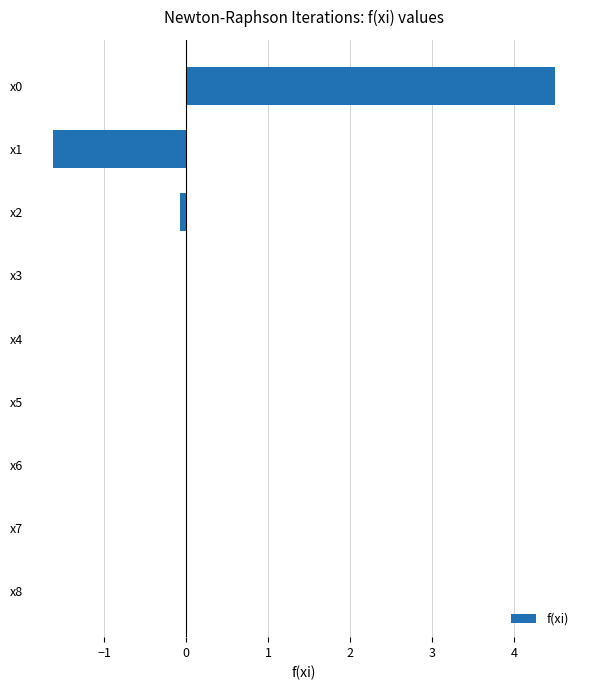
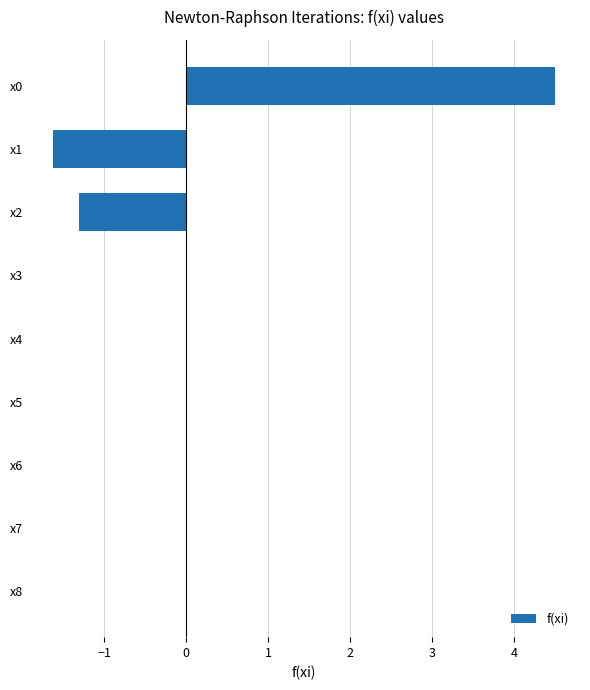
x2: -0.1 -> -1.3
